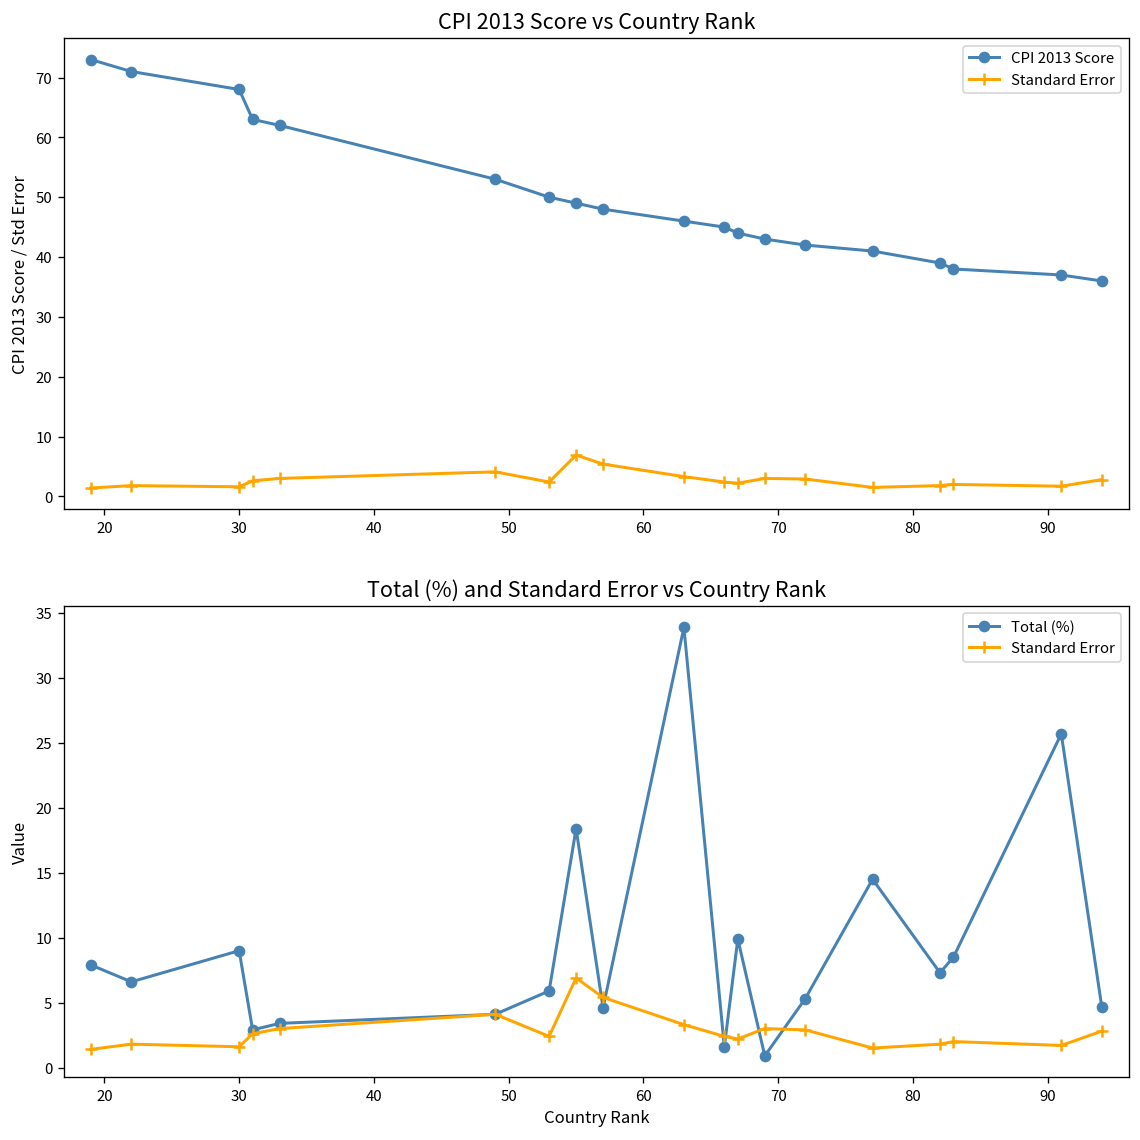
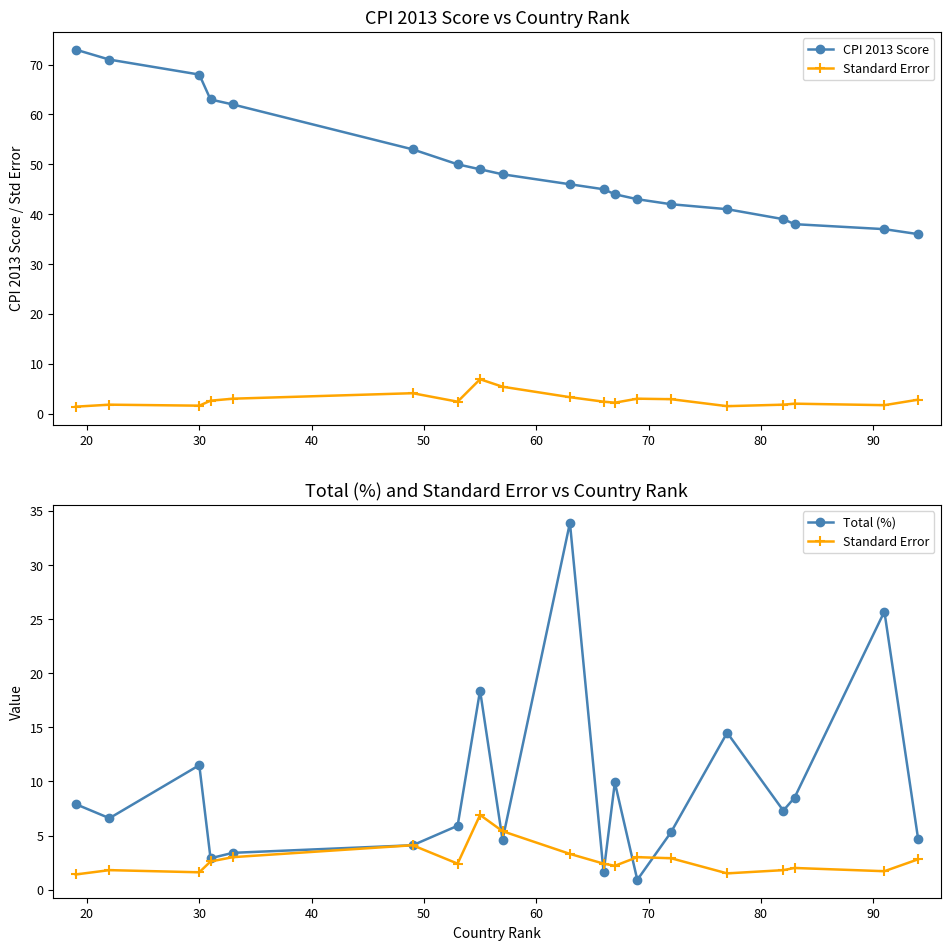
Total (%) and Standard Error vs Country Rank, Total (%), 30: 9.0 -> 11.5
